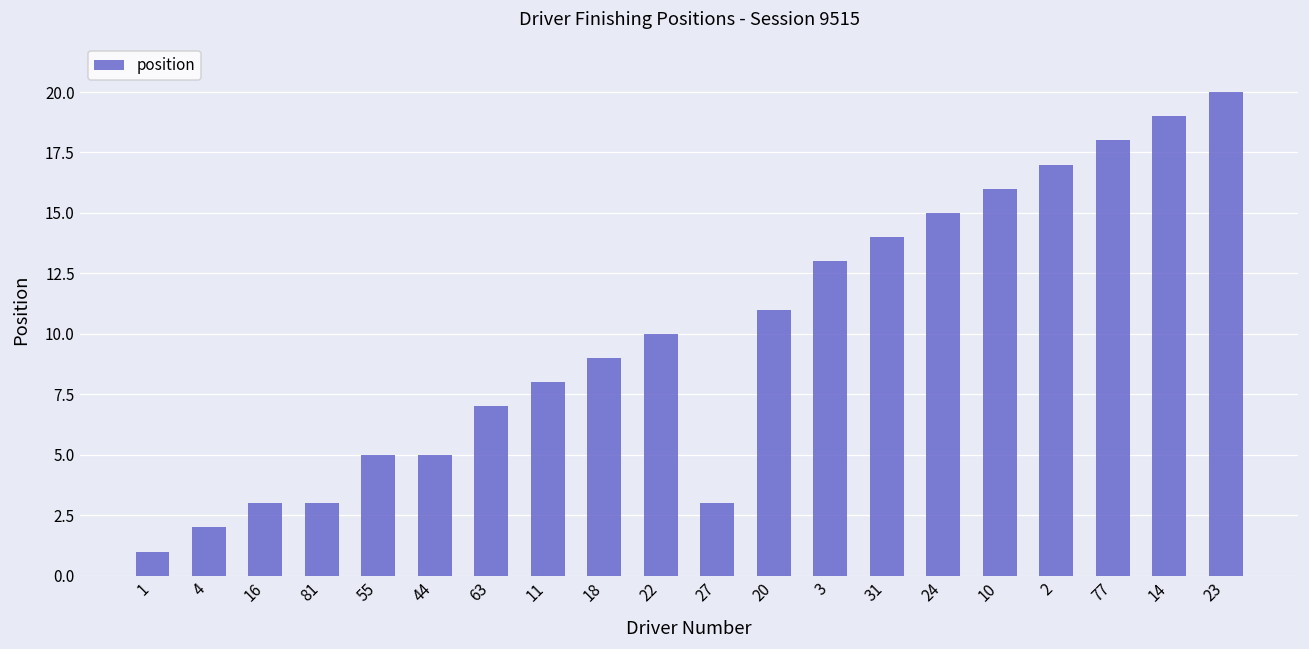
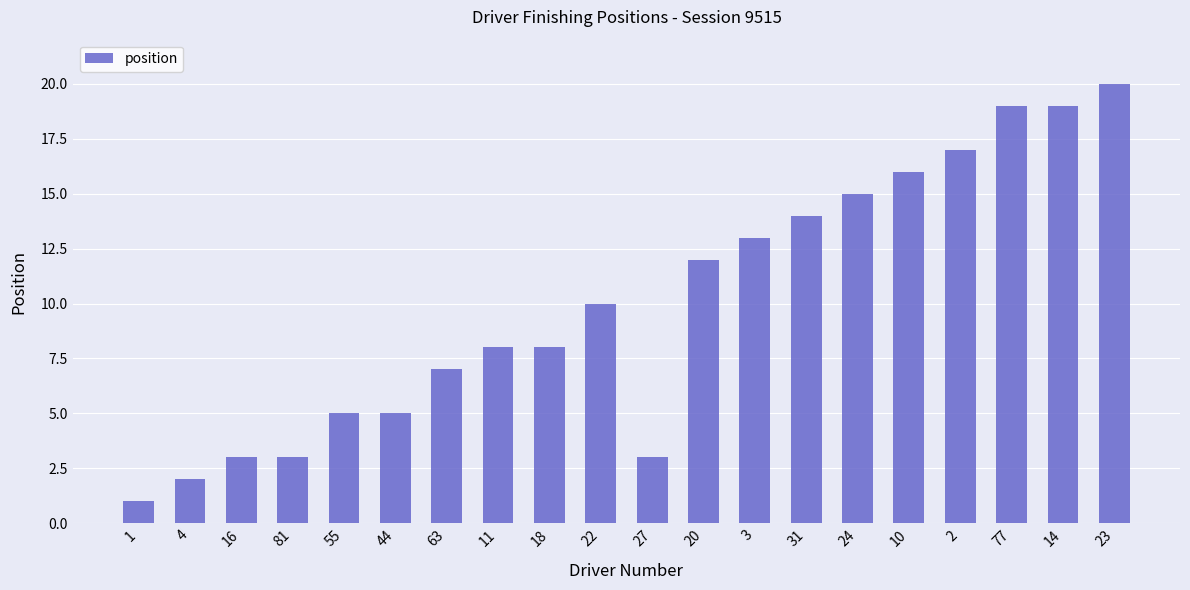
18: 9 -> 8
20: 11 -> 12
77: 18 -> 19
